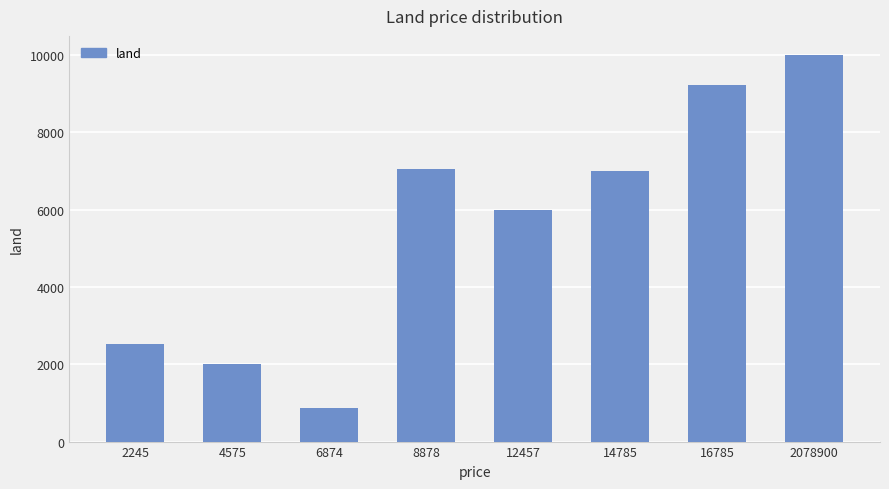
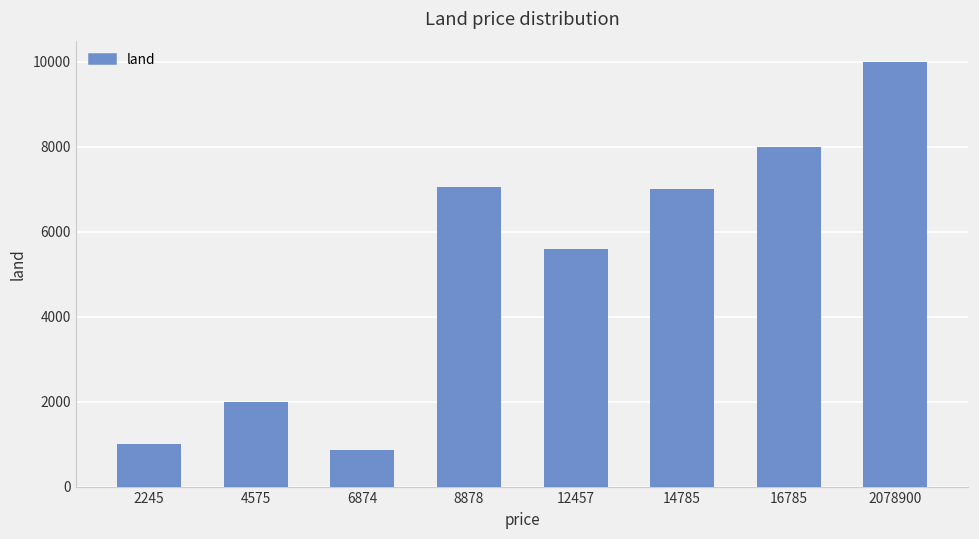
2245: 2500 -> 1000
12457: 6000 -> 5600
16785: 9200 -> 8000
